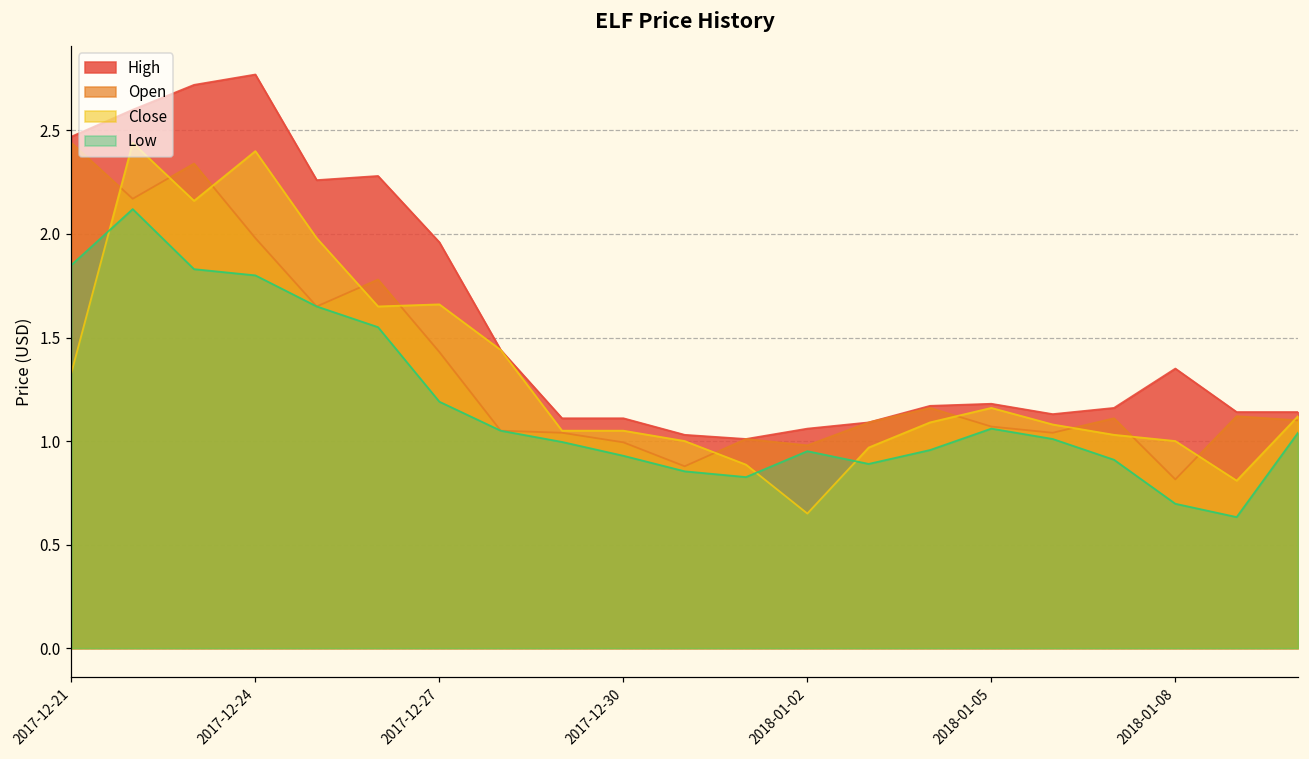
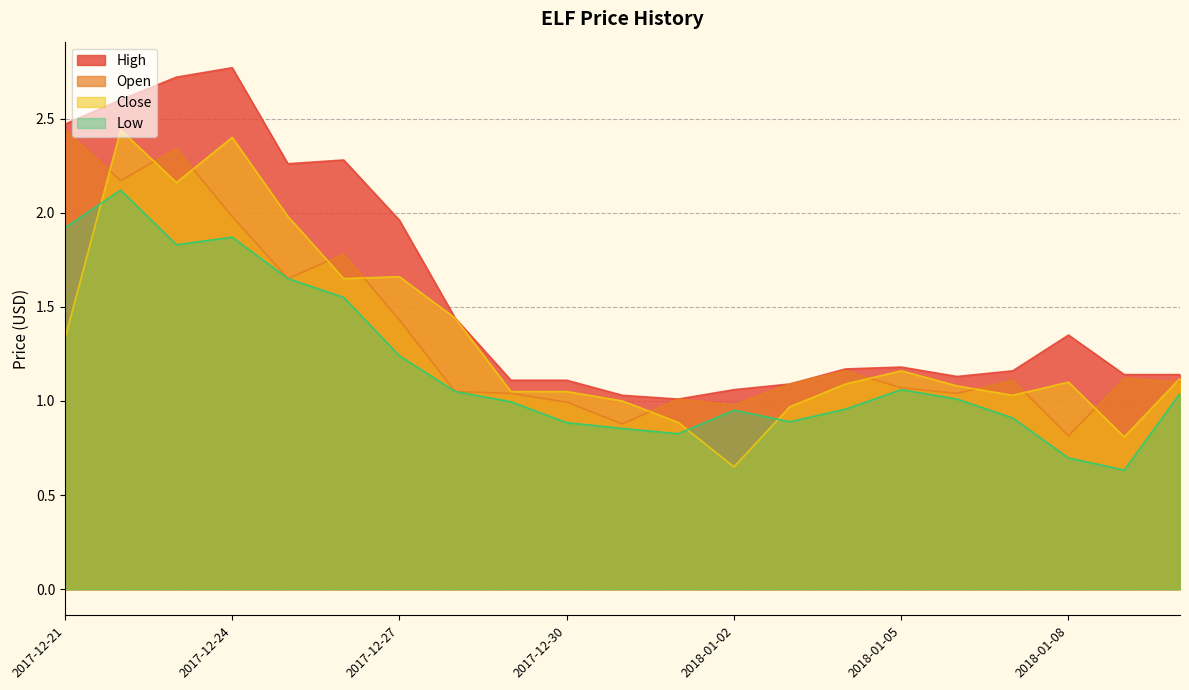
Low, 2017-12-21: 1.85 -> 1.92
Low, 2017-12-24: 1.80 -> 1.87
Low, 2017-12-27: 1.19 -> 1.24
Low, 2017-12-30: 0.93 -> 0.88
Close, 2018-01-08: 1.0 -> 1.1
